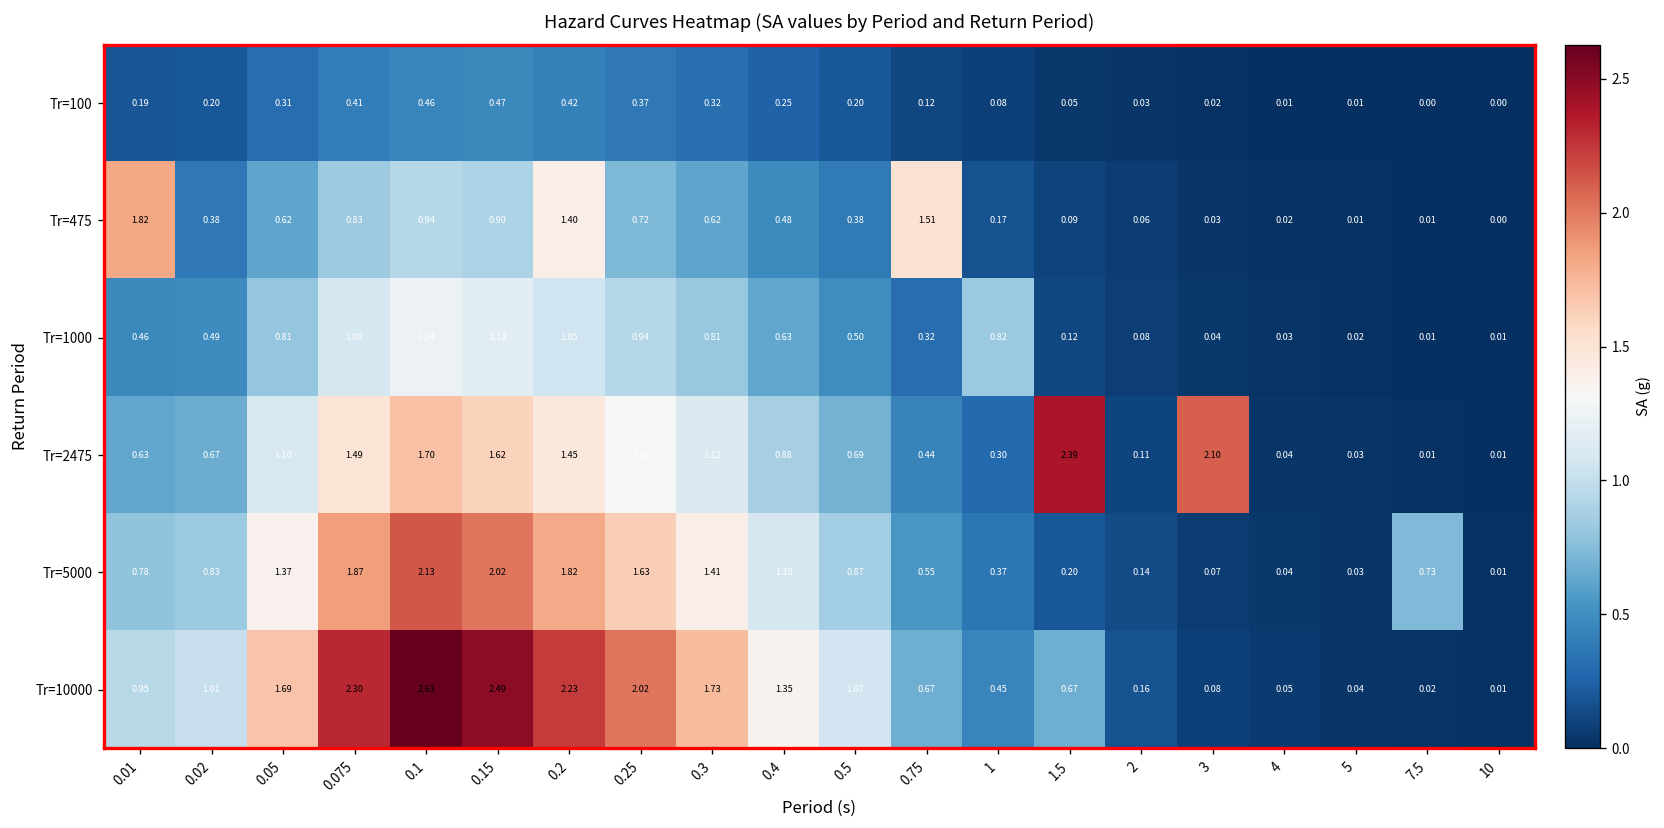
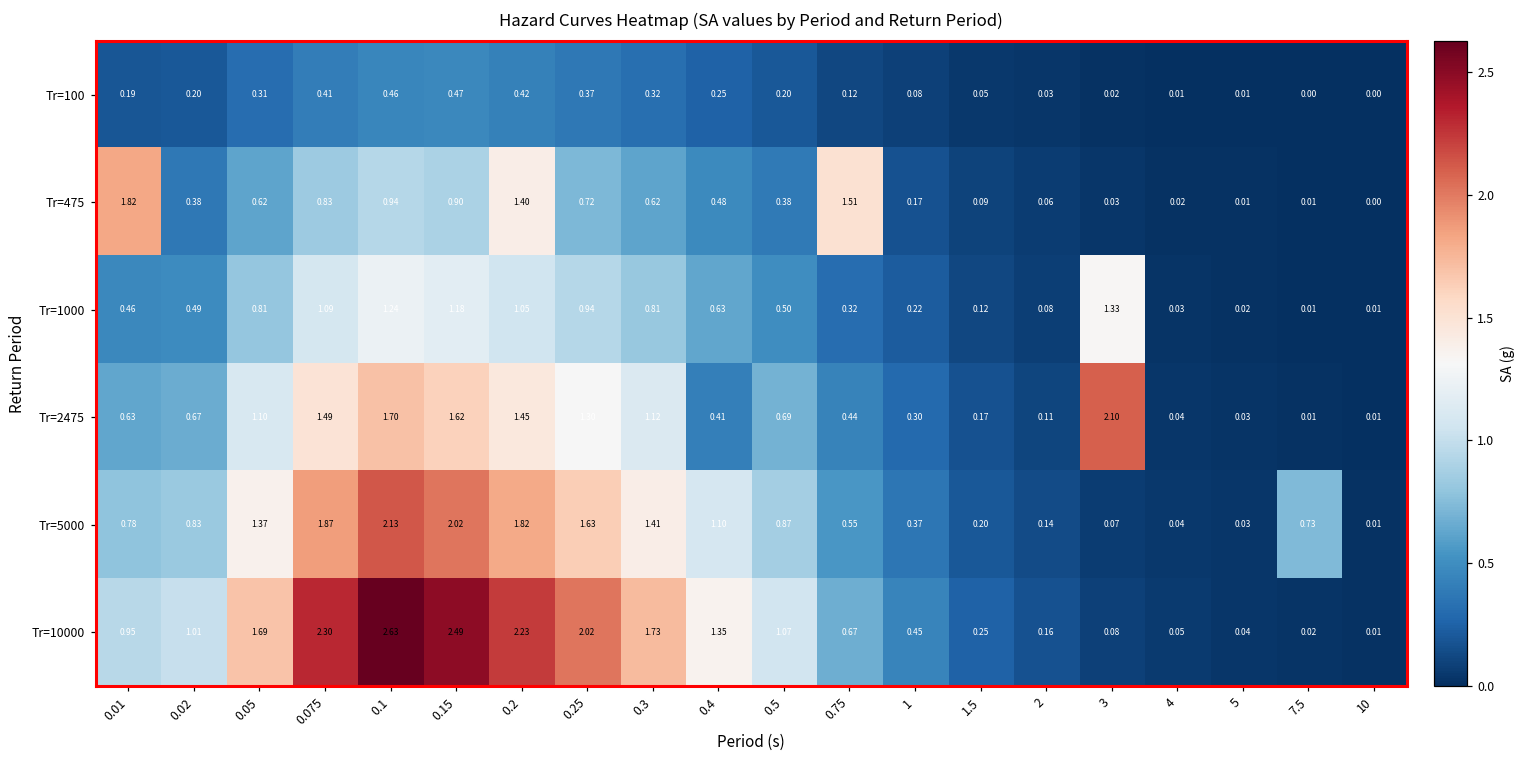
Tr=1000, 1: 0.82 -> 0.22
Tr=1000, 3: 0.04 -> 1.33
Tr=2475, 0.4: 0.88 -> 0.41
Tr=2475, 1.5: 2.39 -> 0.17
Tr=10000, 1.5: 0.67 -> 0.25
